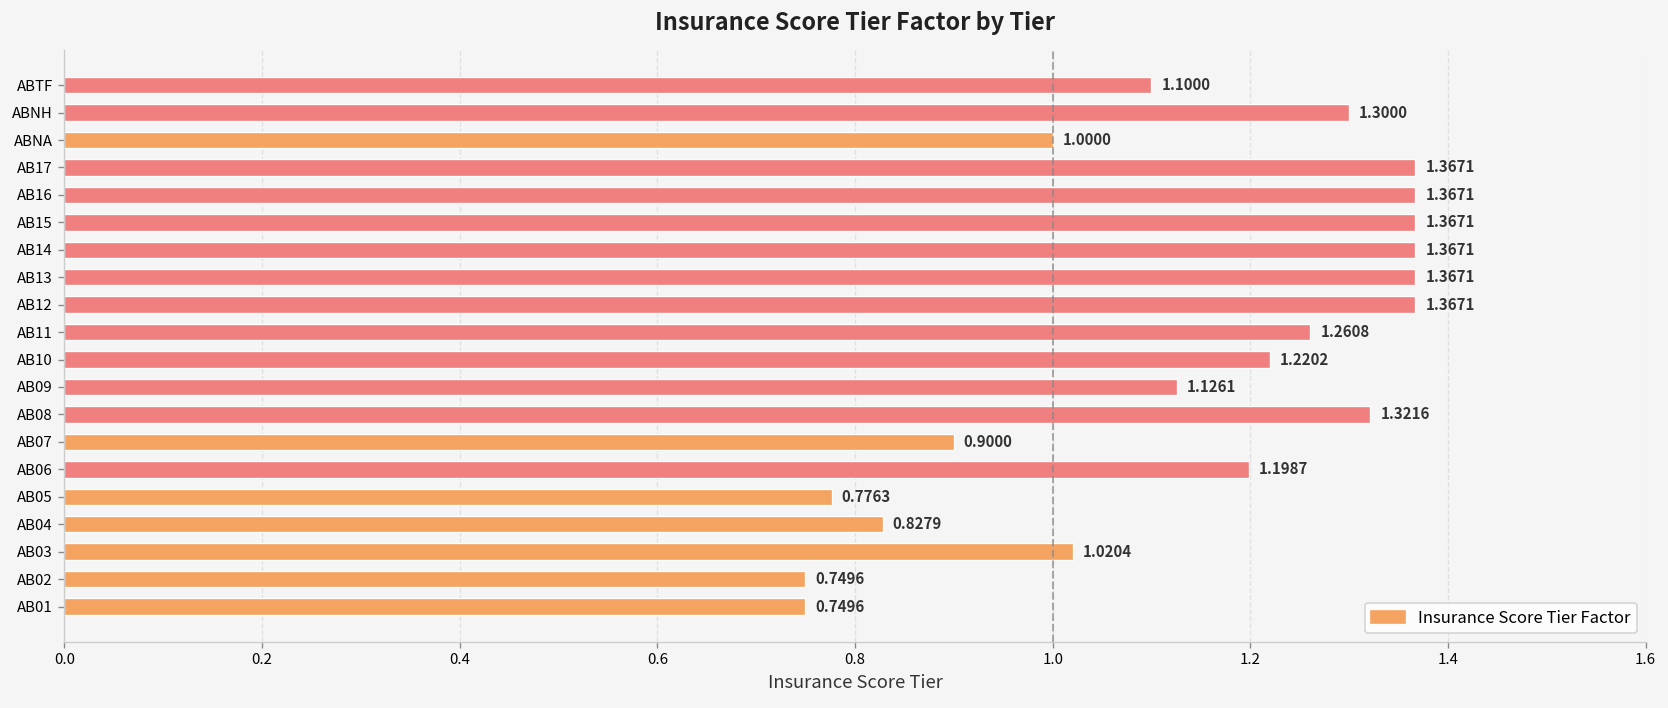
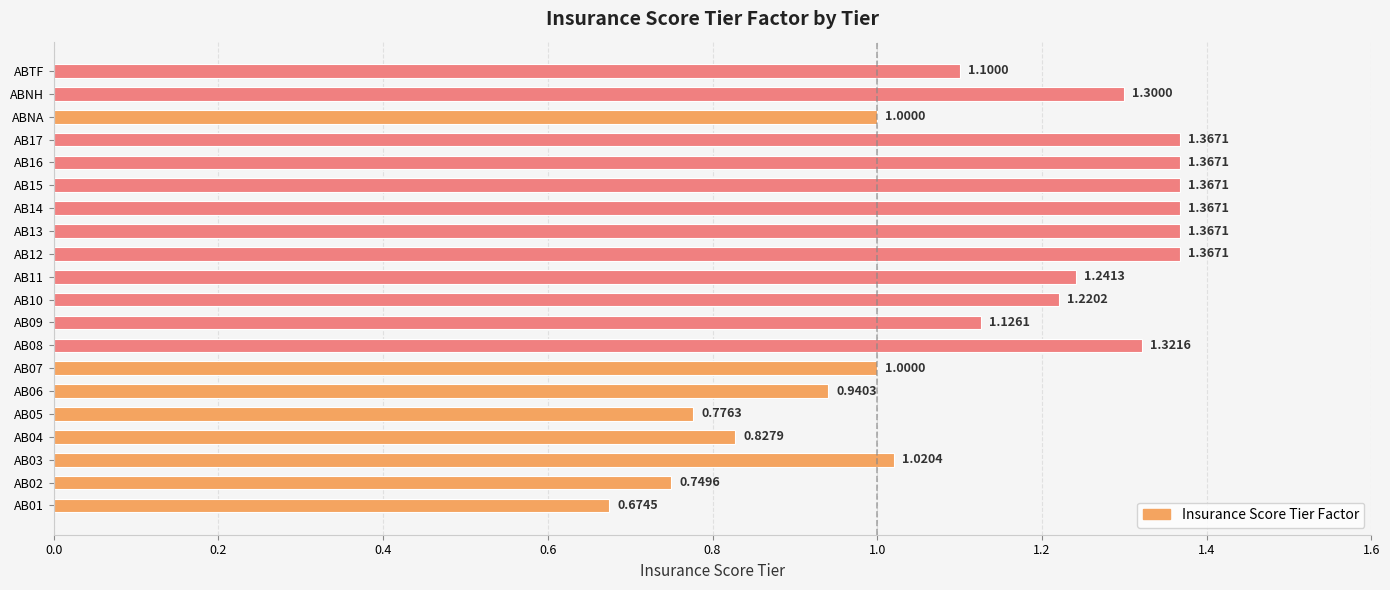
AB11: 1.2608 -> 1.2413
AB07: 0.9000 -> 1.0000
AB06: 1.1987 -> 0.9403
AB01: 0.7496 -> 0.6745
